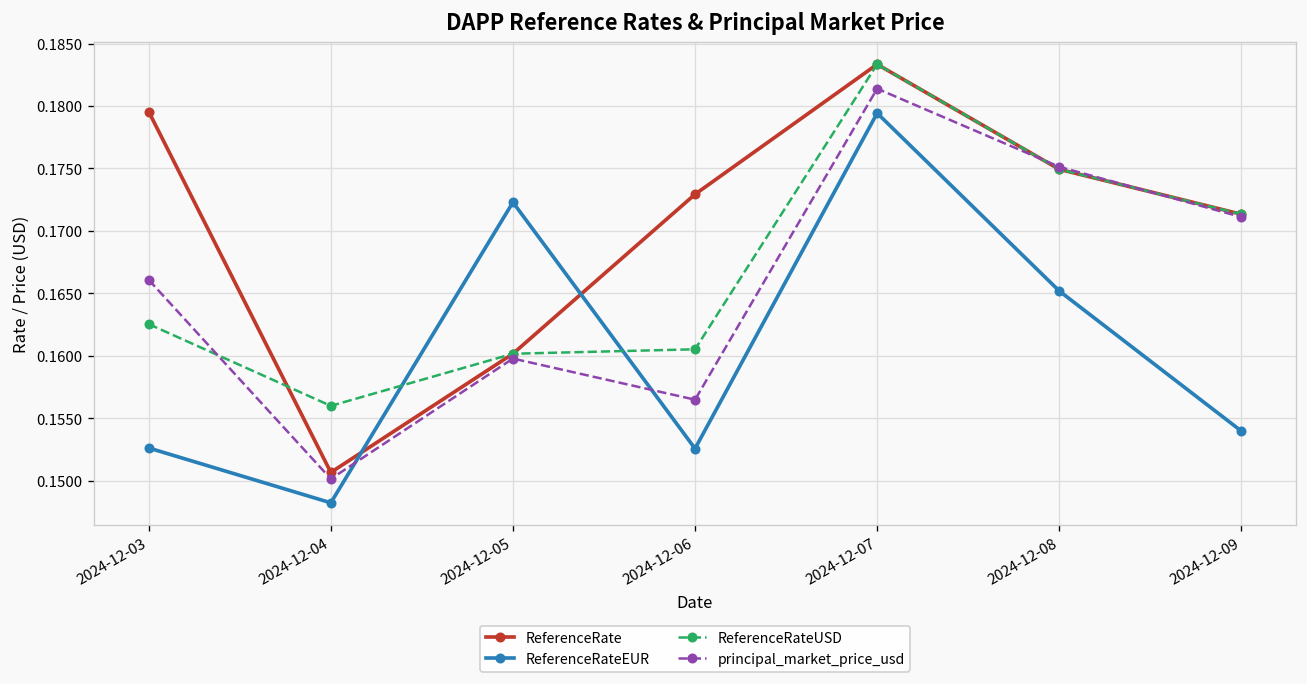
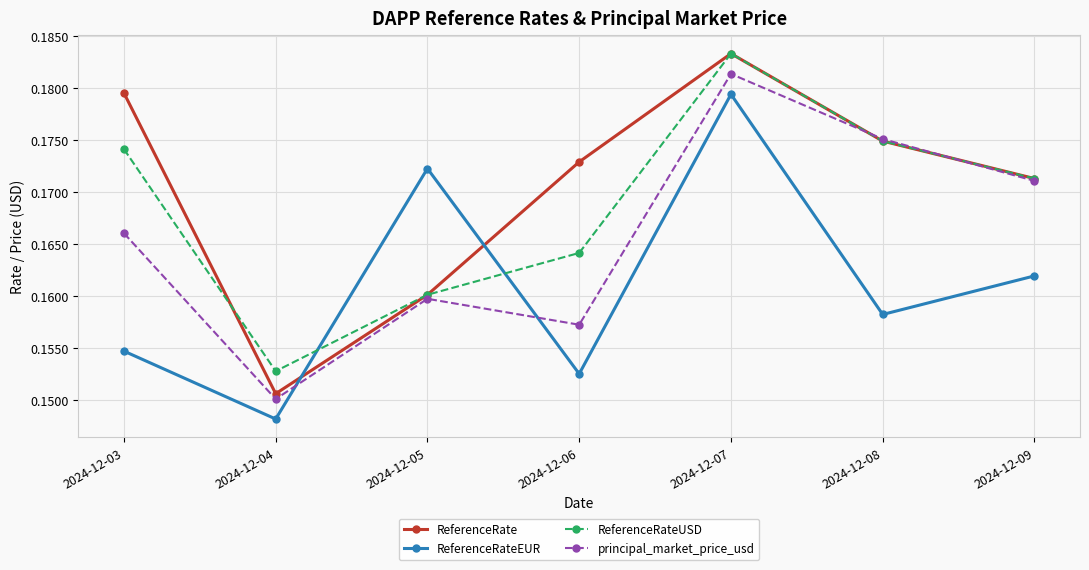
ReferenceRateEUR, 2024-12-03: 0.1526 -> 0.1547
ReferenceRateUSD, 2024-12-03: 0.1625 -> 0.1742
ReferenceRateUSD, 2024-12-04: 0.1560 -> 0.1528
ReferenceRateUSD, 2024-12-06: 0.1605 -> 0.1642
principal_market_price_usd, 2024-12-06: 0.1565 -> 0.1573
ReferenceRateEUR, 2024-12-08: 0.1652 -> 0.1583
ReferenceRateEUR, 2024-12-09: 0.1540 -> 0.1620
